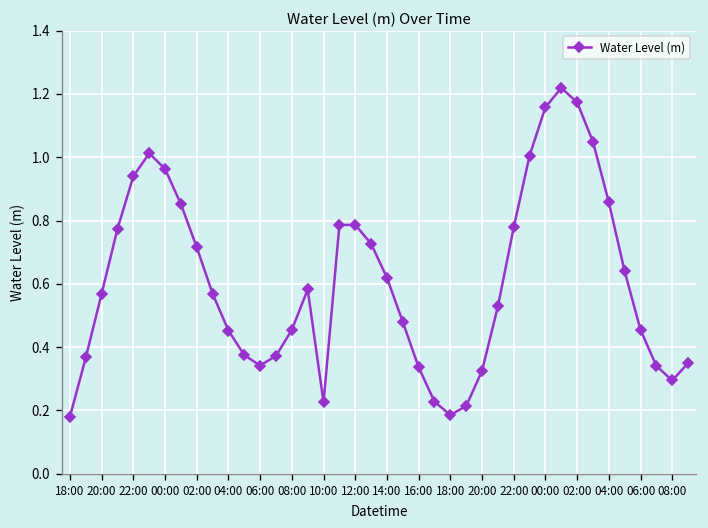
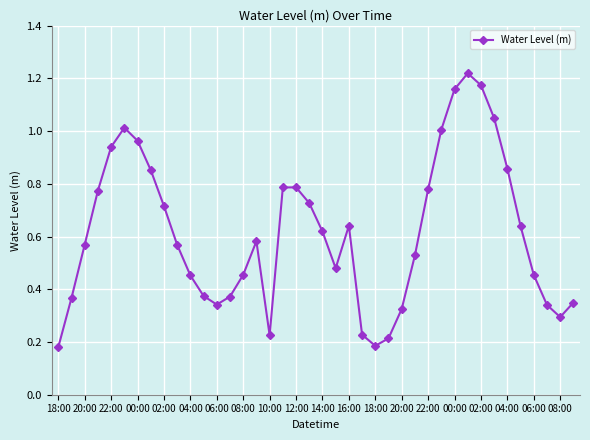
16:00: 0.34 -> 0.64
